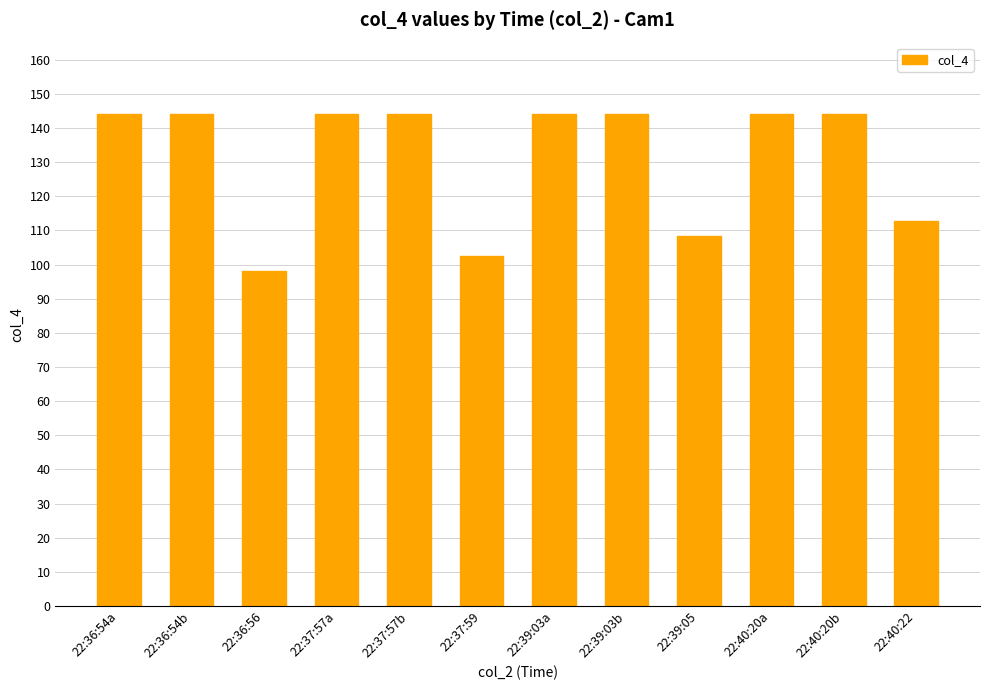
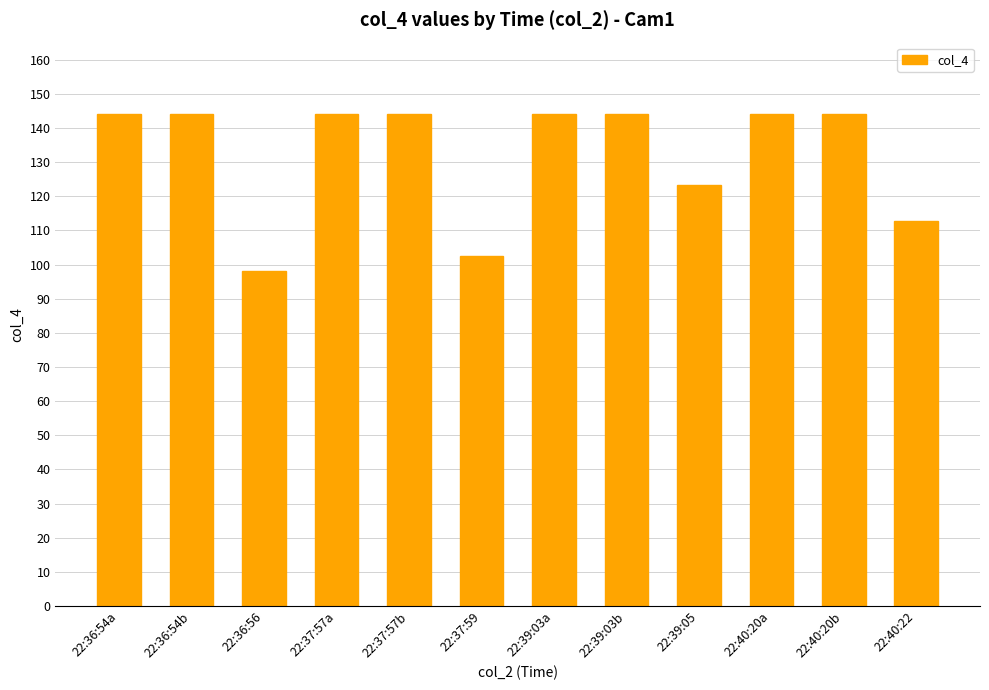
22:39:05: 108 -> 123
